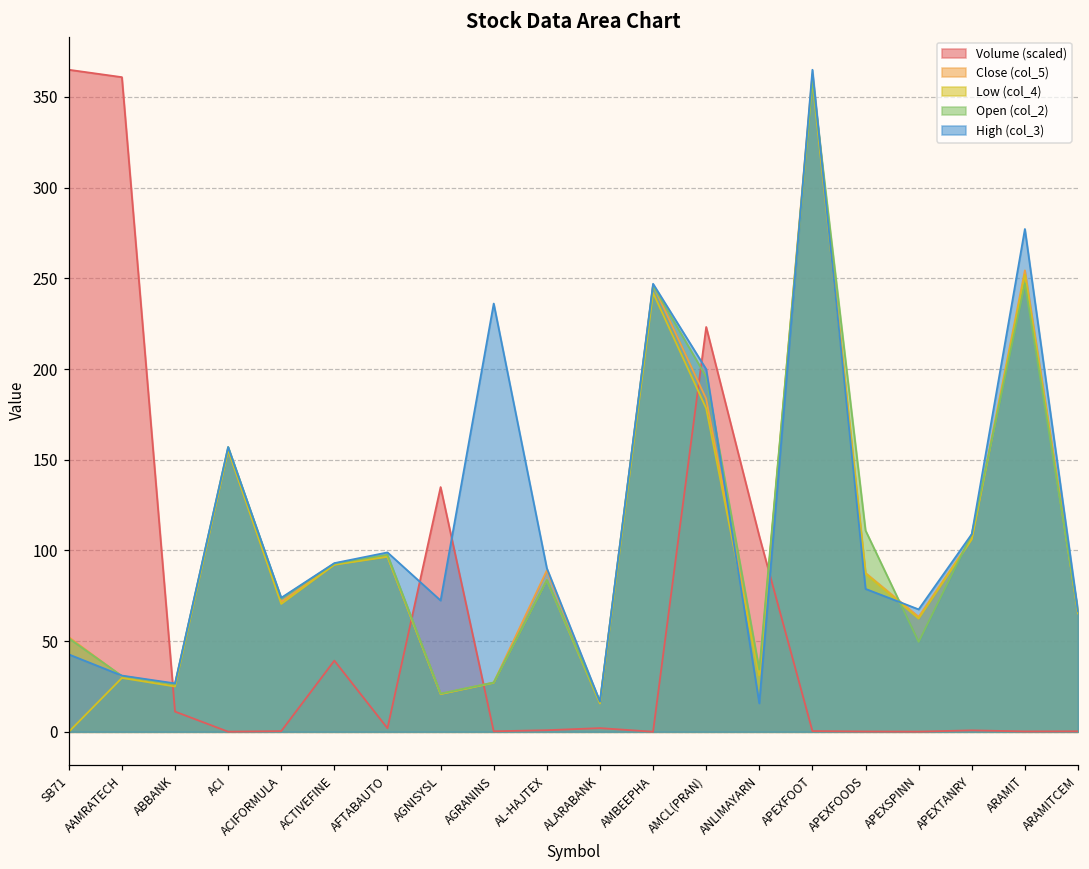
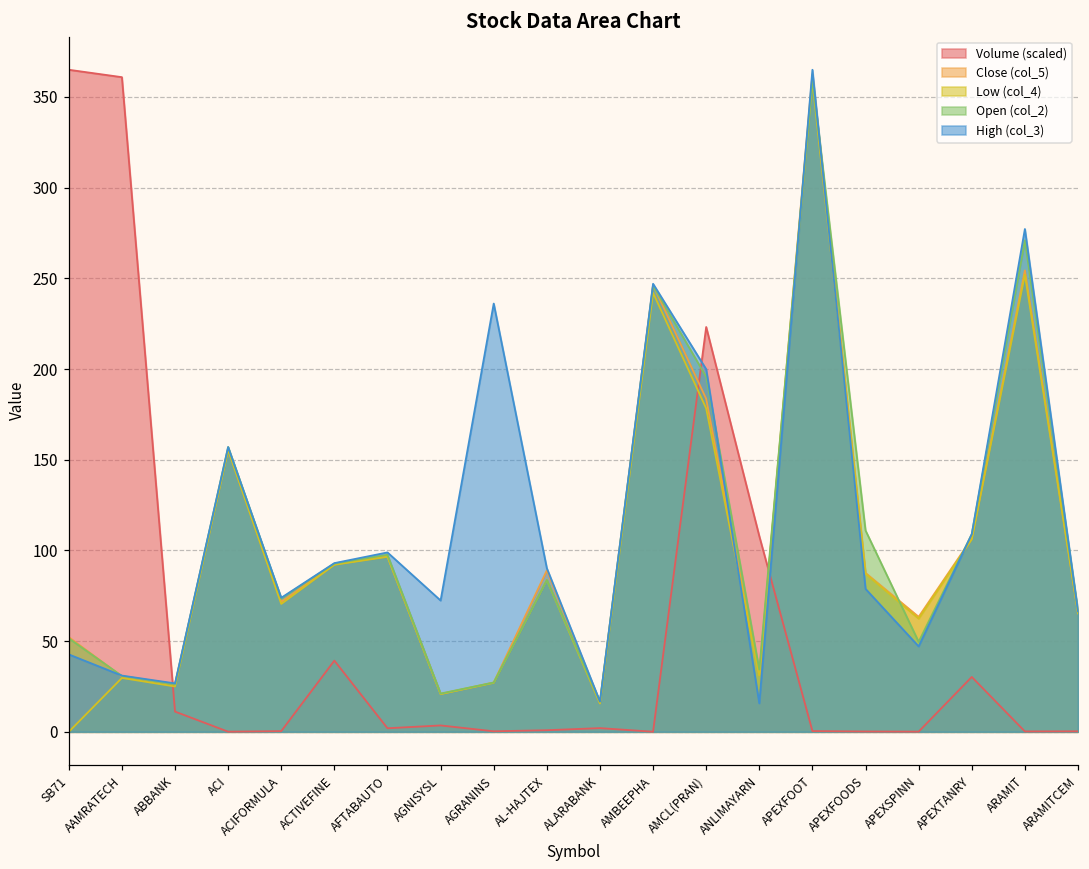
Volume (scaled), AGNISYSL: 135 -> 4
High (col_3), APEXSPINN: 68 -> 47
Volume (scaled), APEXTANRY: 1 -> 30
Open (col_2), ARAMIT: 247 -> 271
